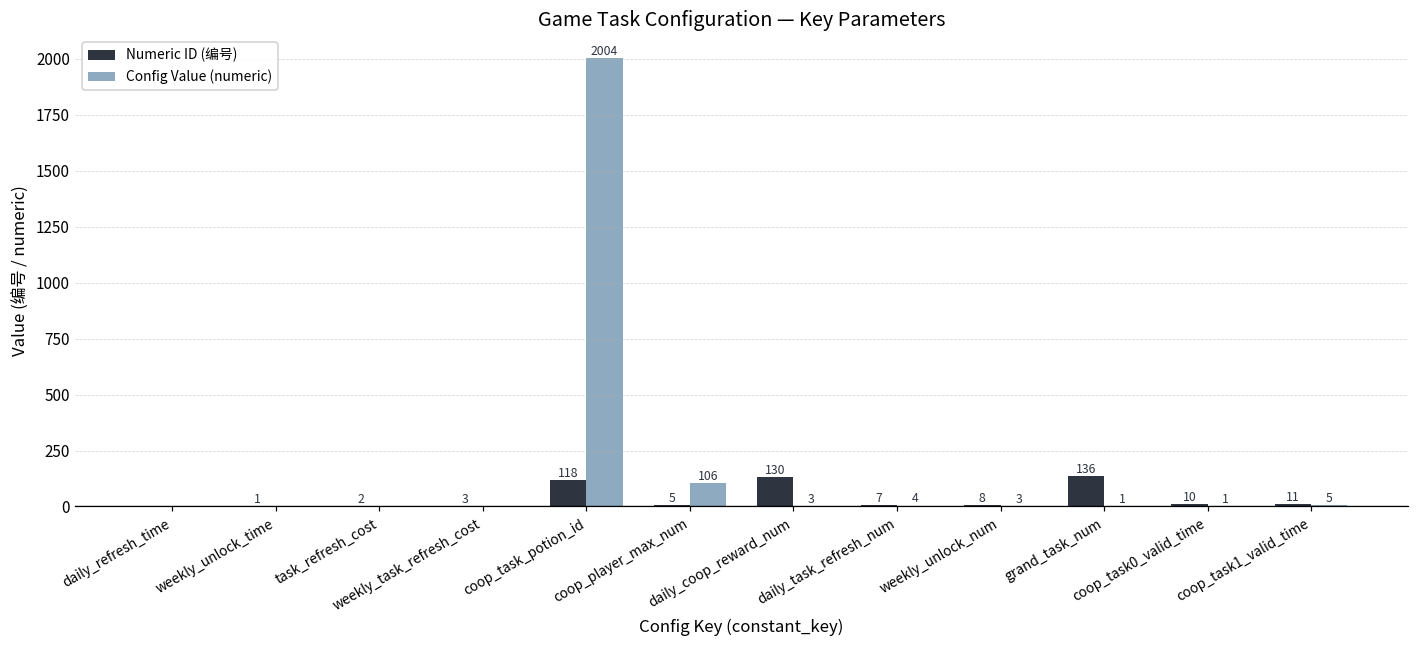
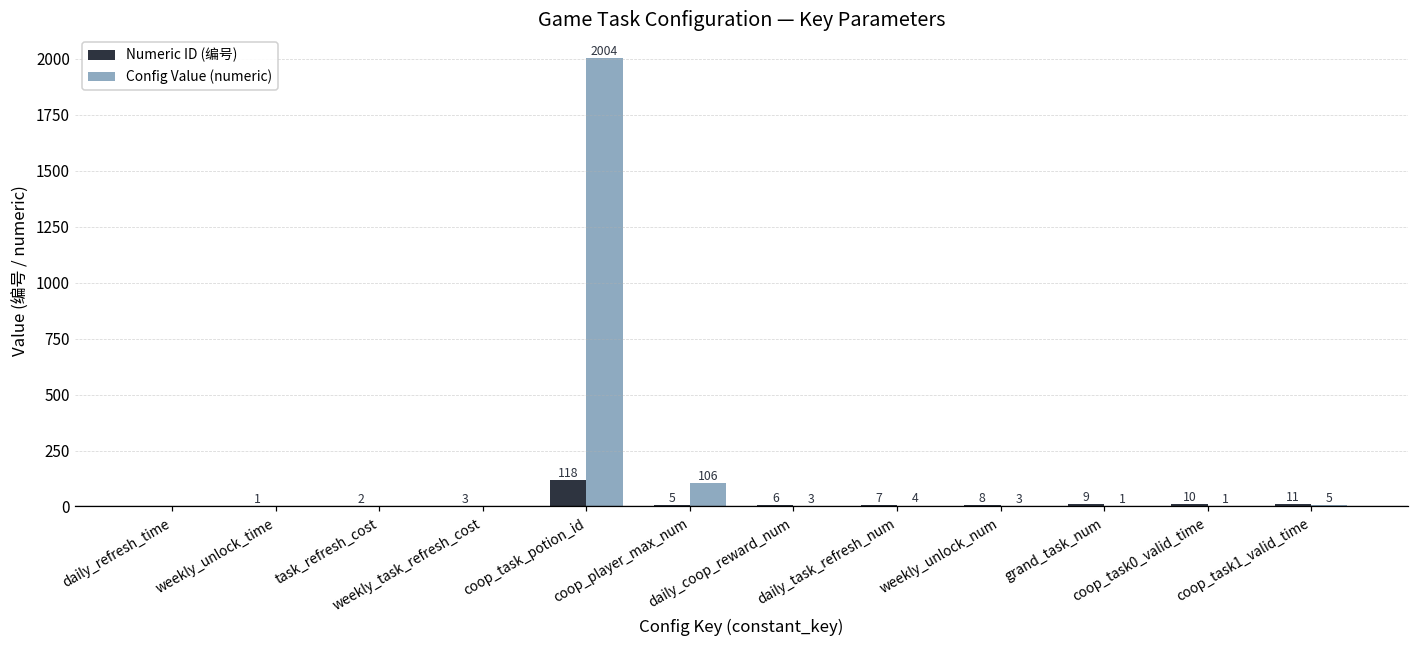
Numeric ID (编号), daily_coop_reward_num: 130 -> 6
Numeric ID (编号), grand_task_num: 136 -> 9
